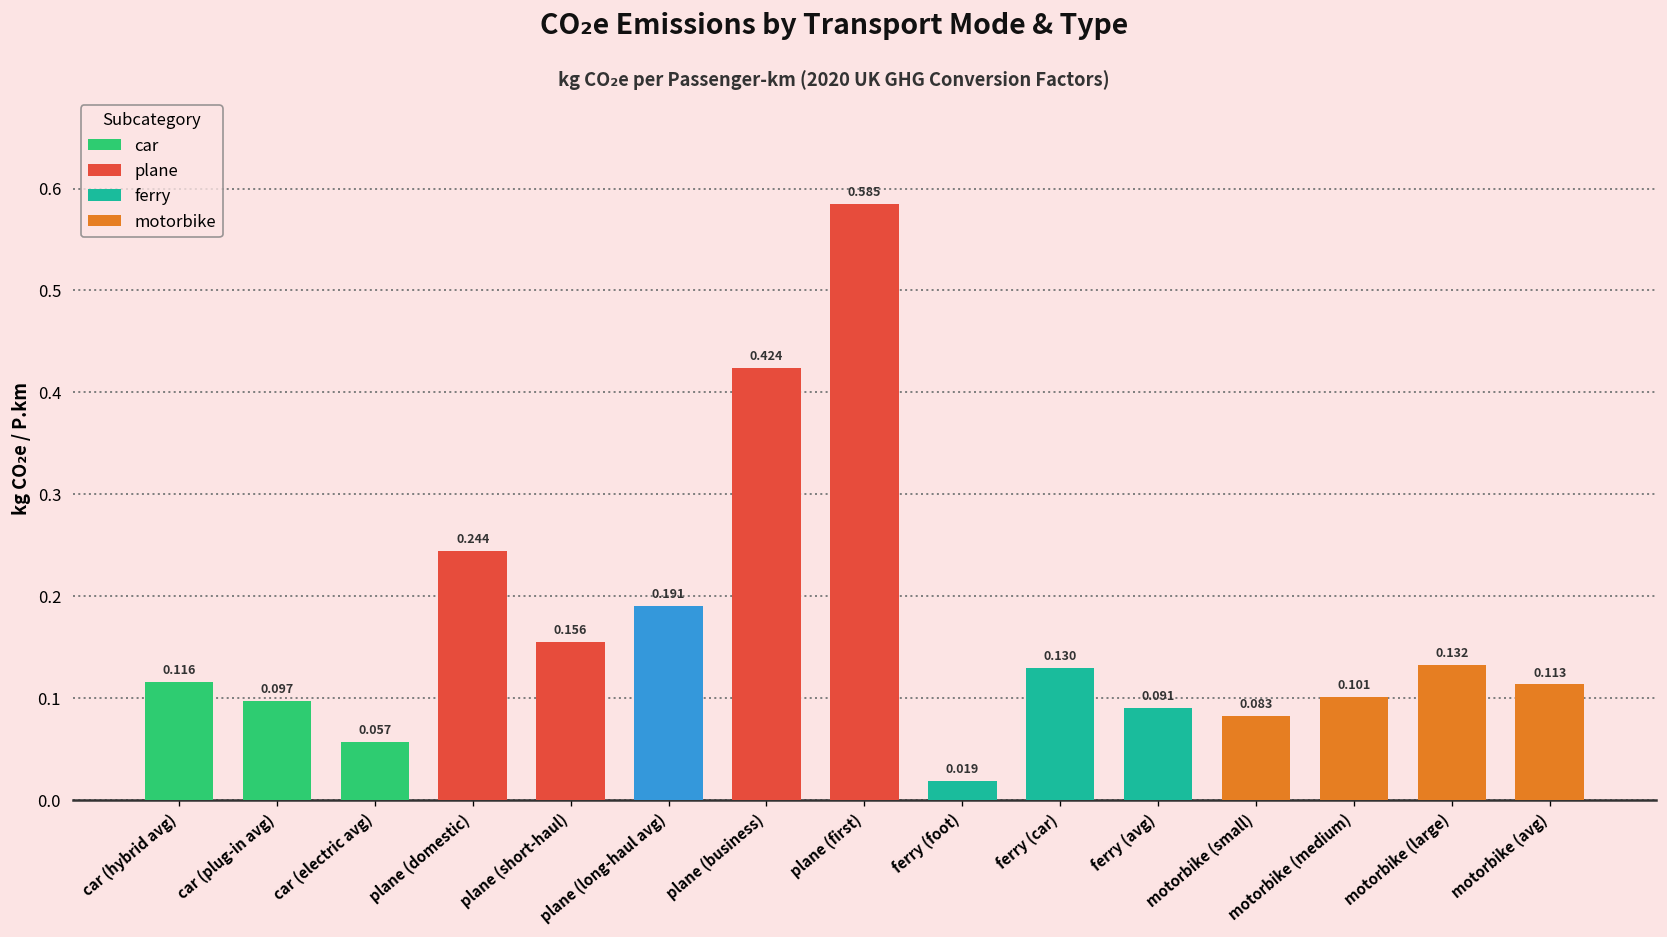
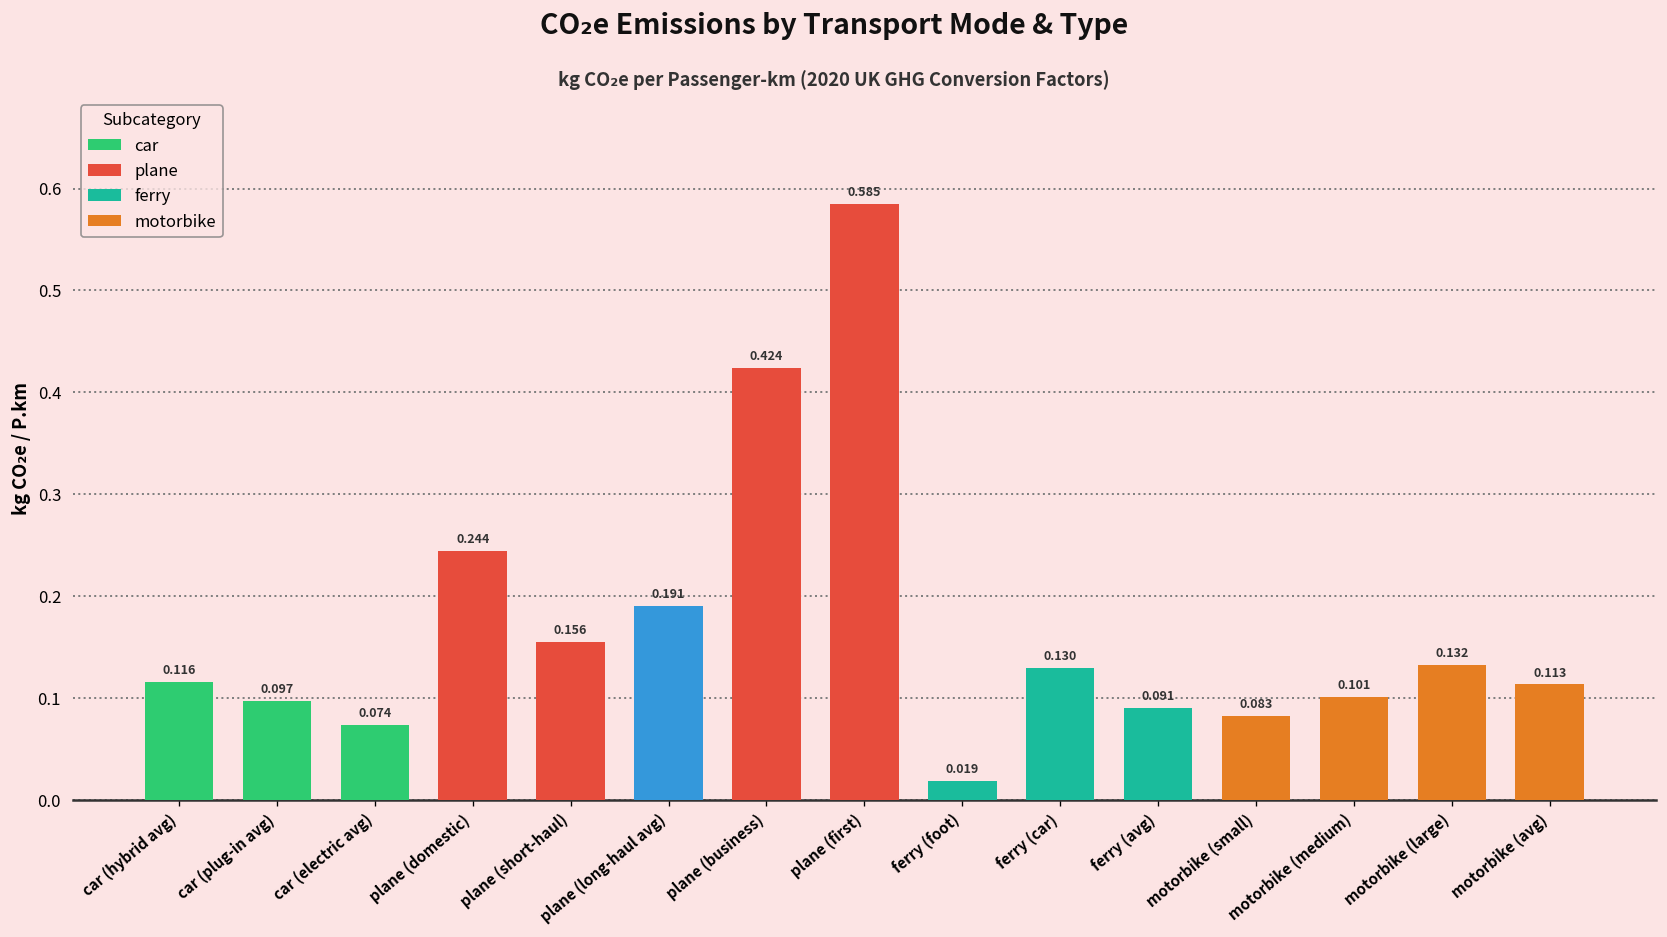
car (electric avg): 0.057 -> 0.074
